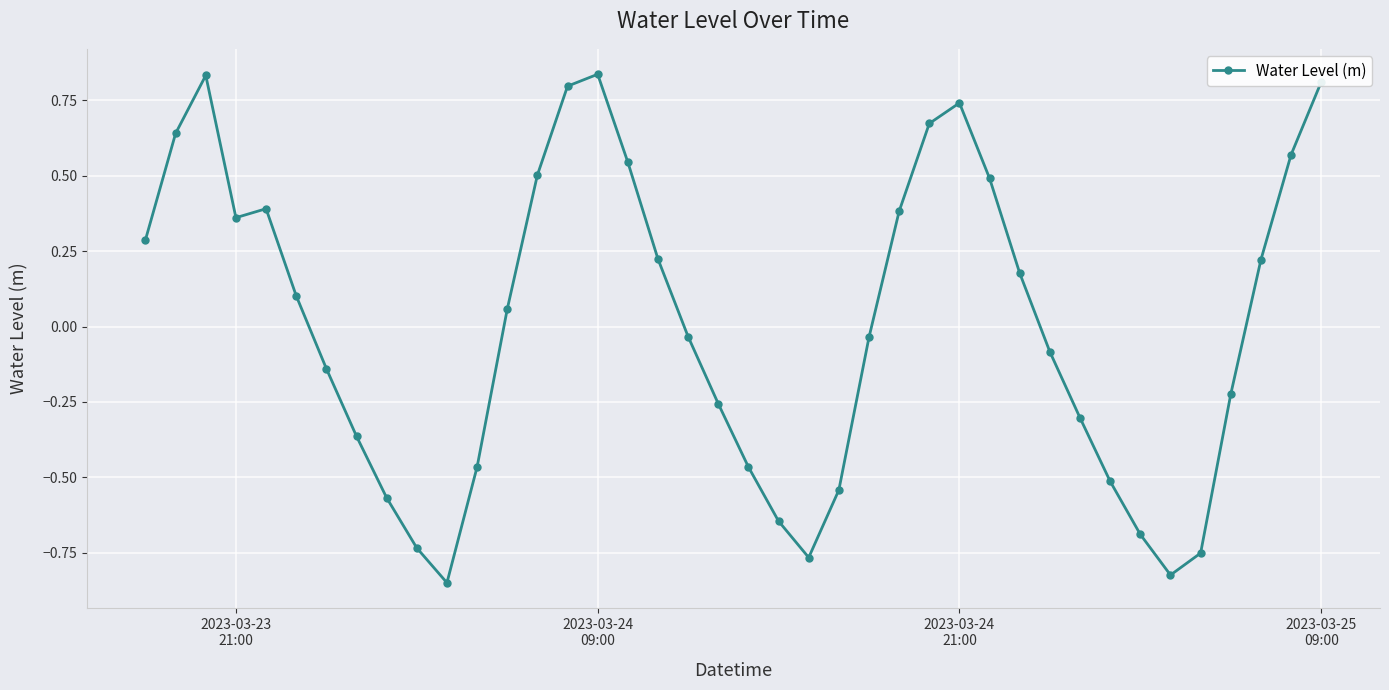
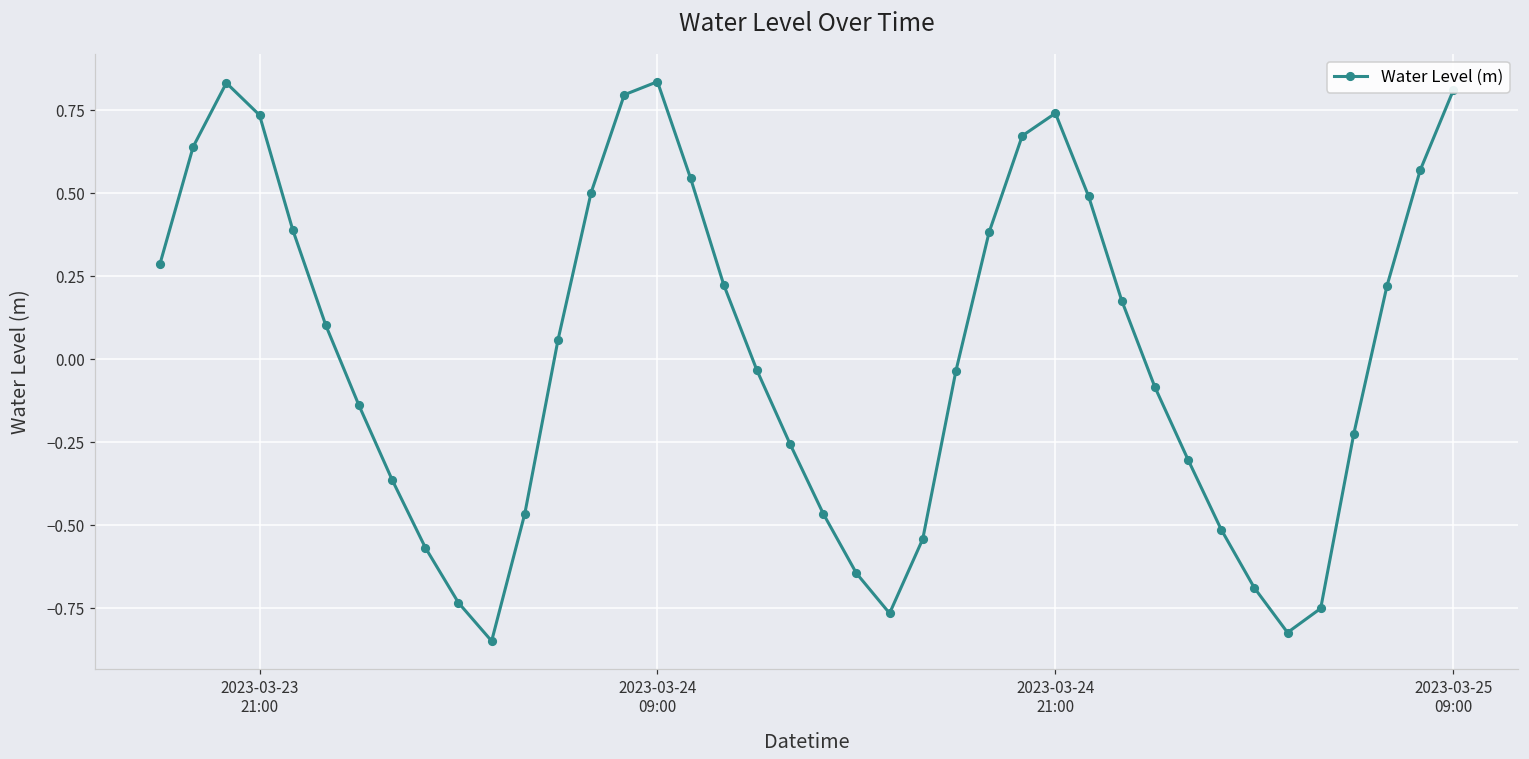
2023-03-23 21:00: 0.36 -> 0.74
